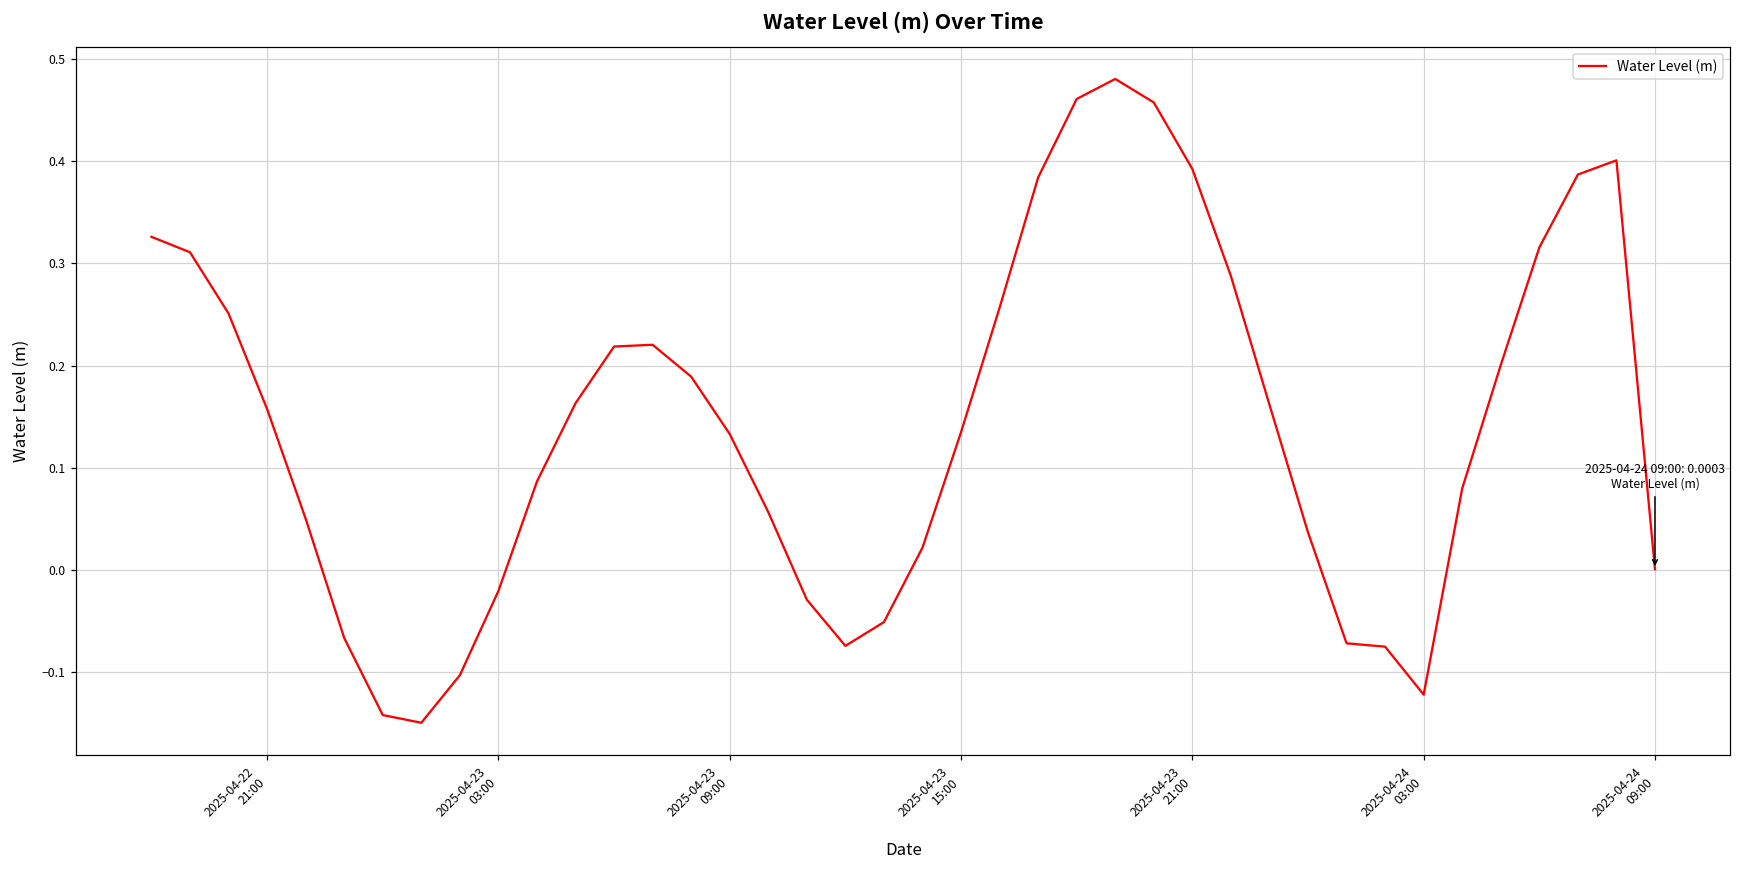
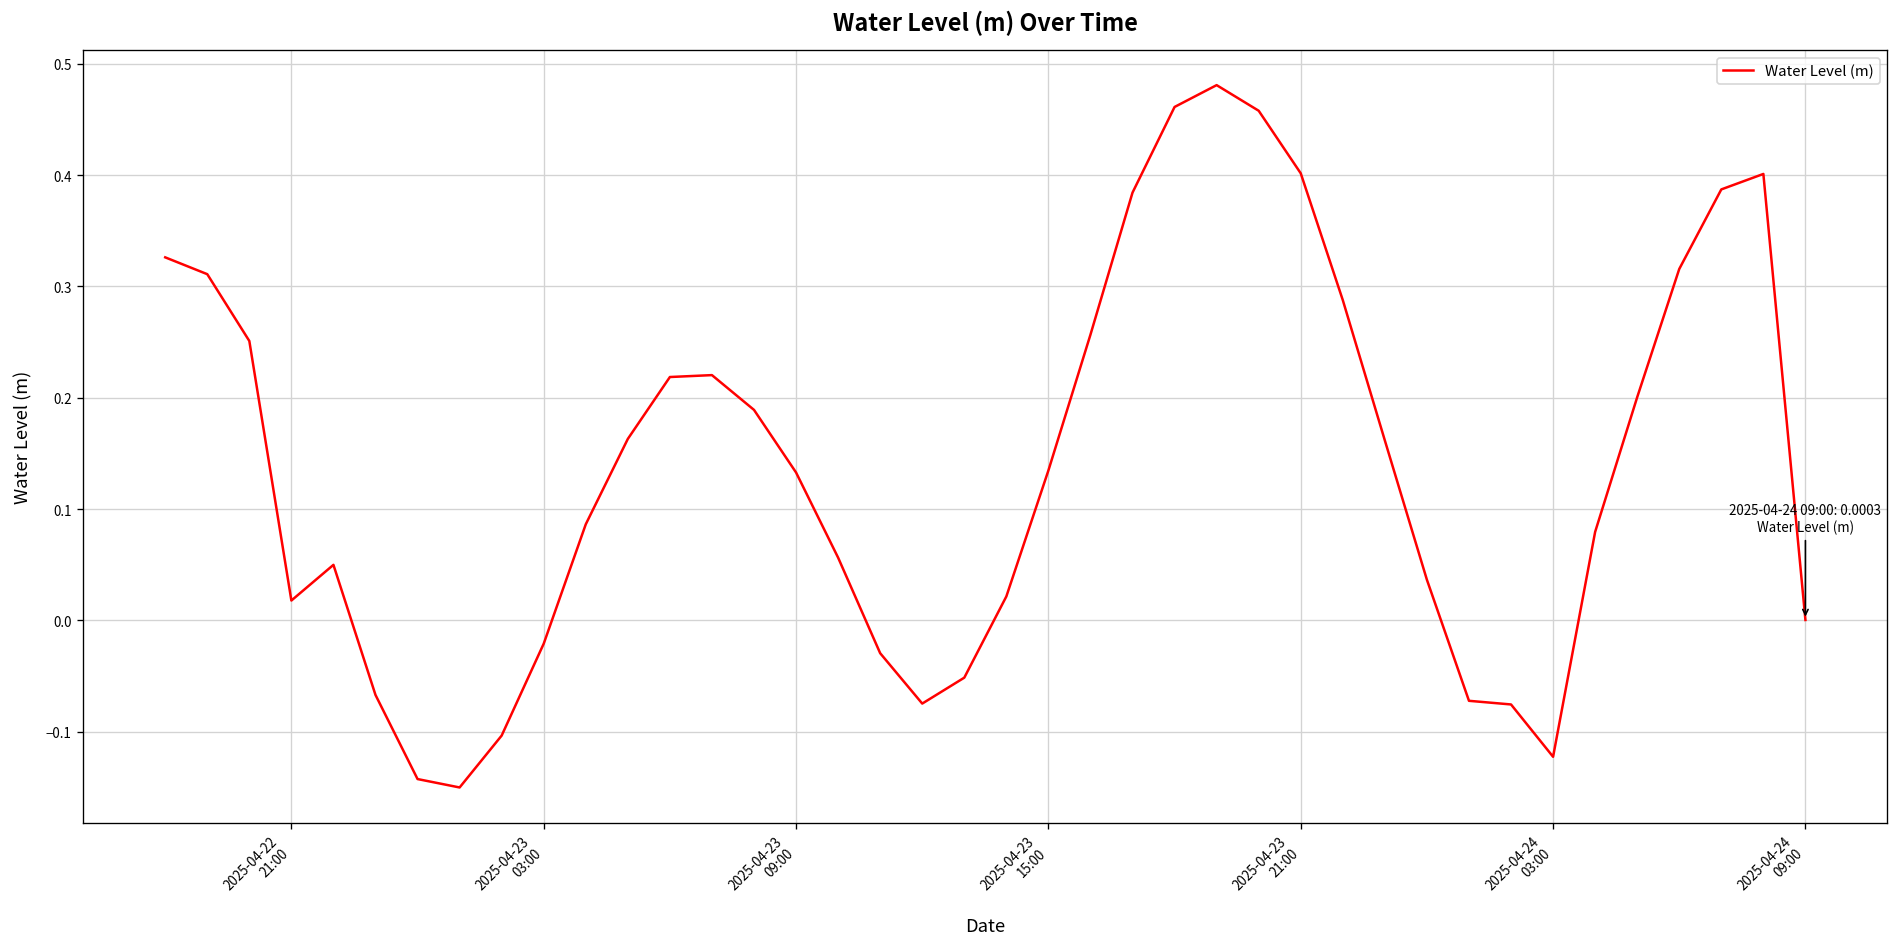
2025-04-22 21:00: 0.16 -> 0.02
2025-04-23 21:00: 0.39 -> 0.40
